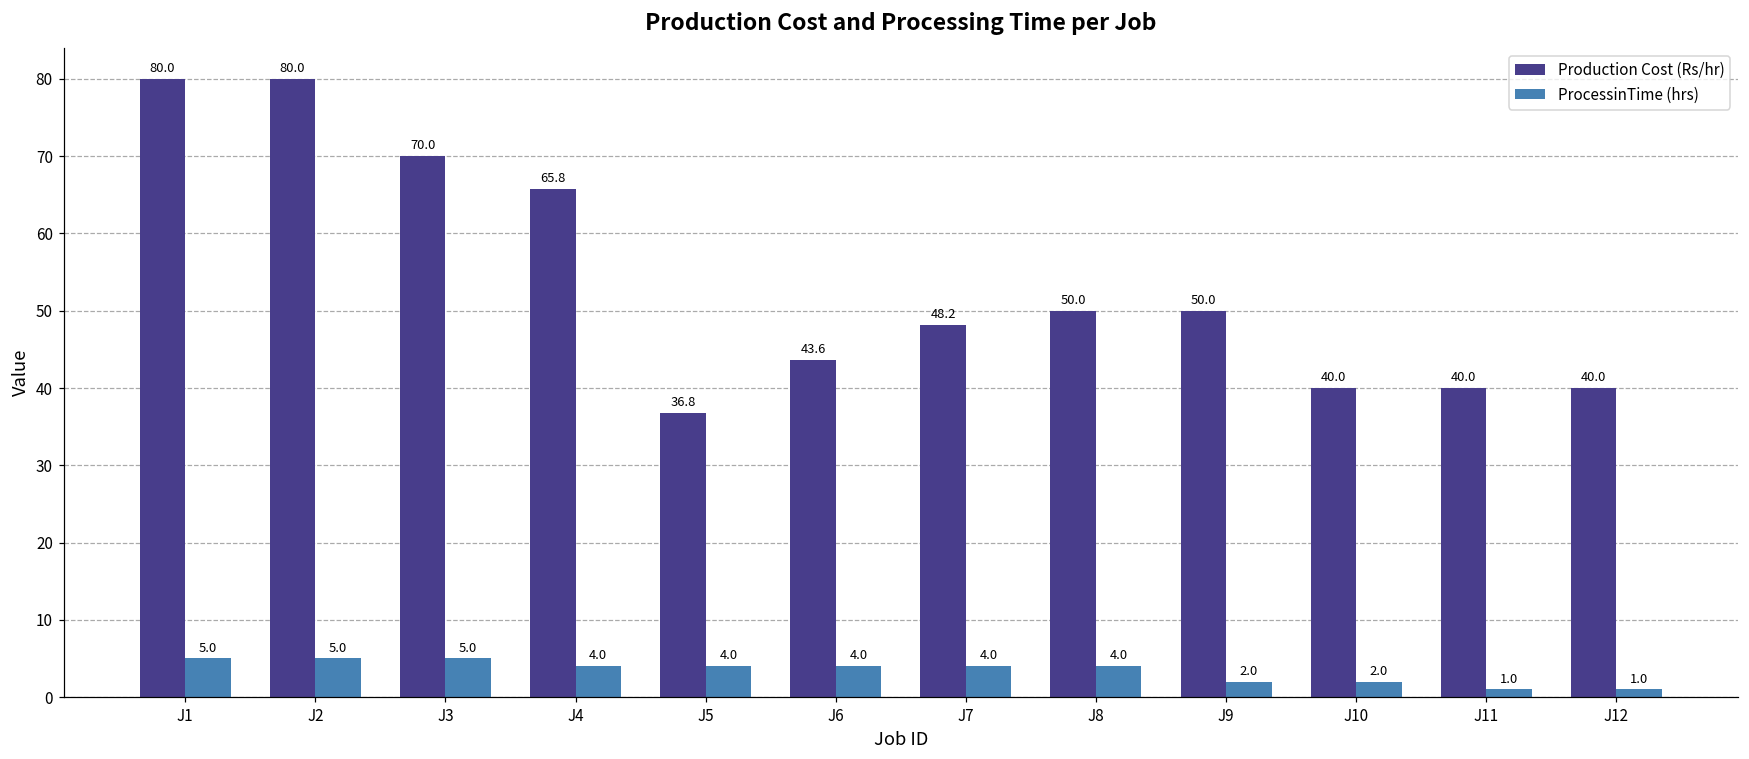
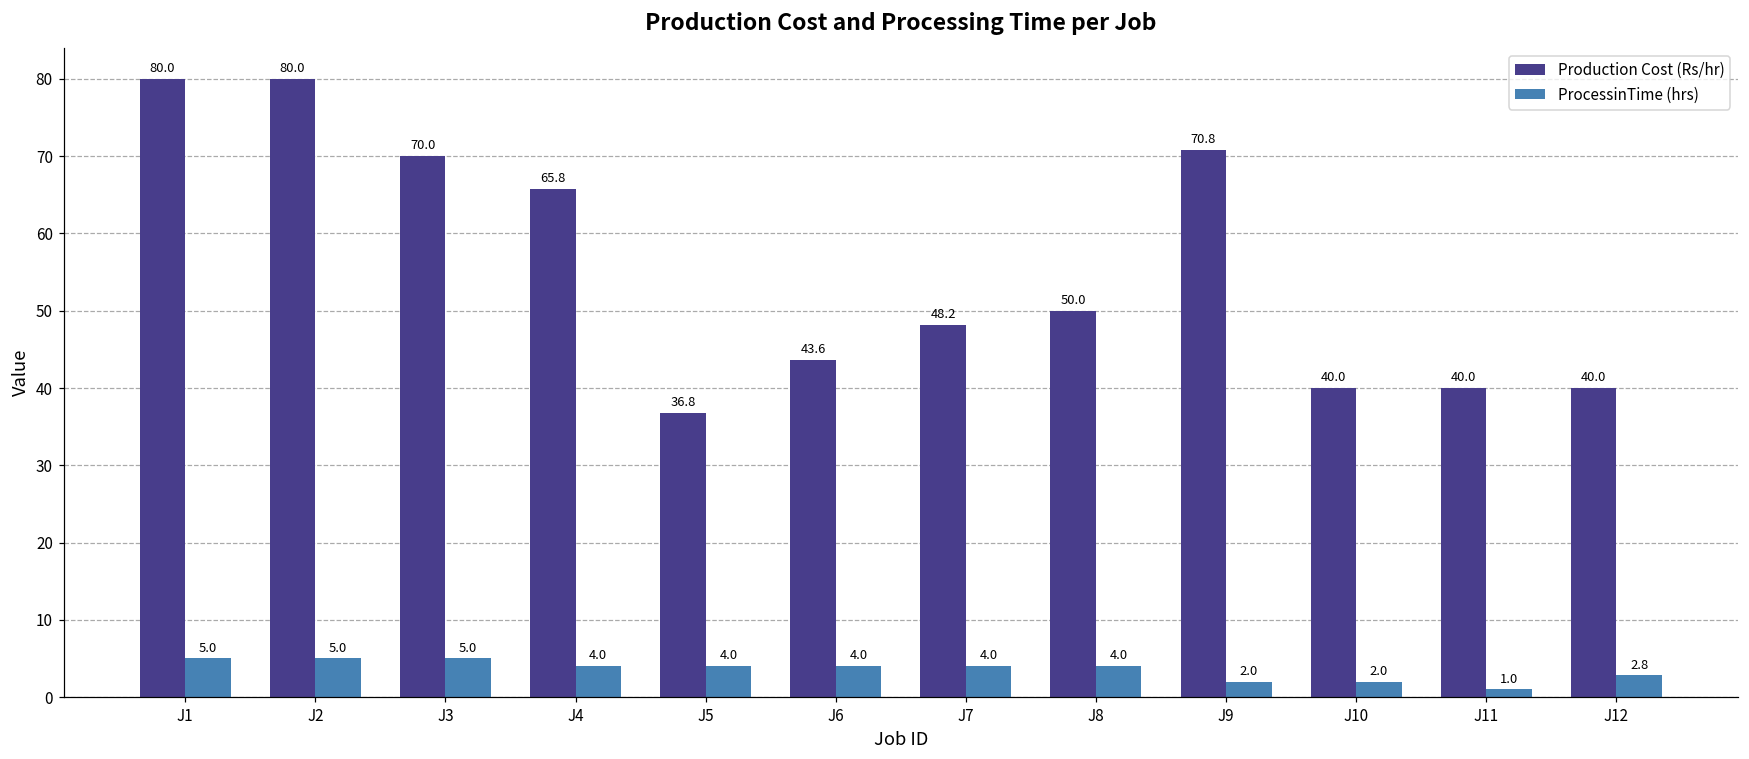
Production Cost (Rs/hr), J9: 50.0 -> 70.8
ProcessinTime (hrs), J12: 1.0 -> 2.8
